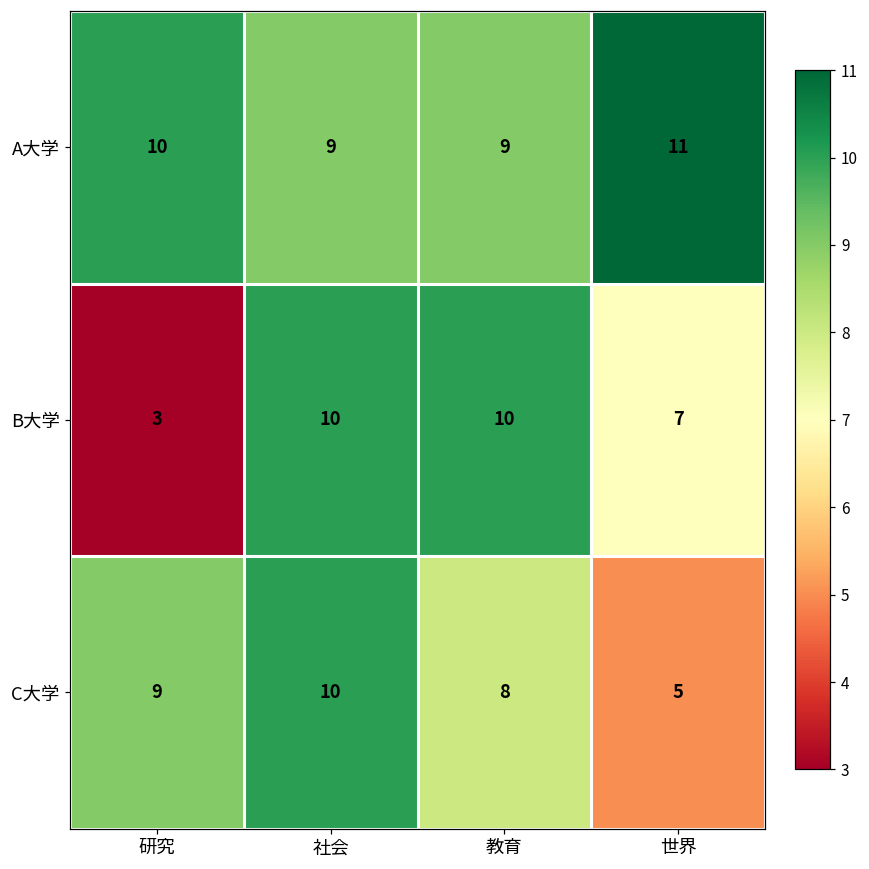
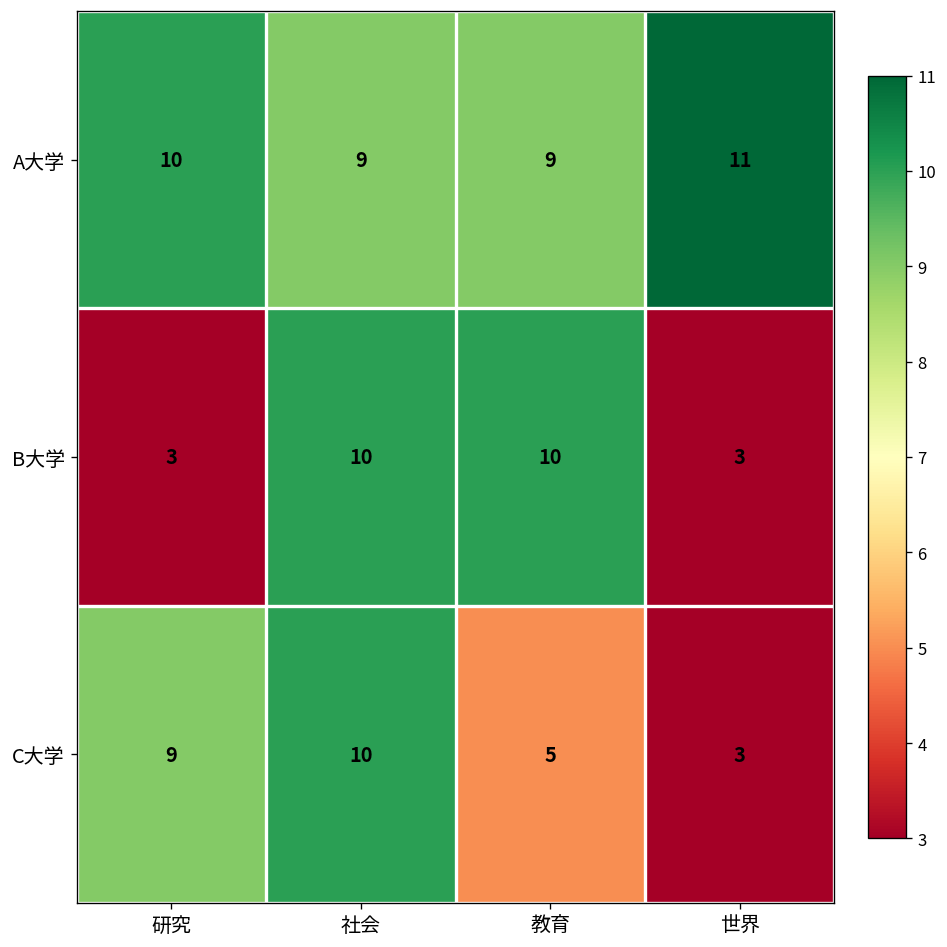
B大学, 世界: 7 -> 3
C大学, 教育: 8 -> 5
C大学, 世界: 5 -> 3
